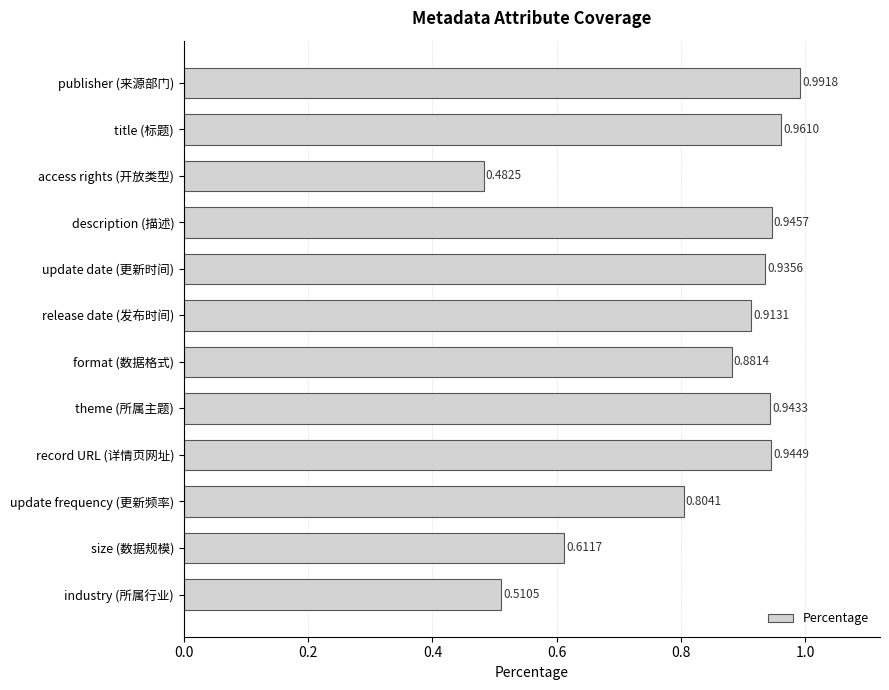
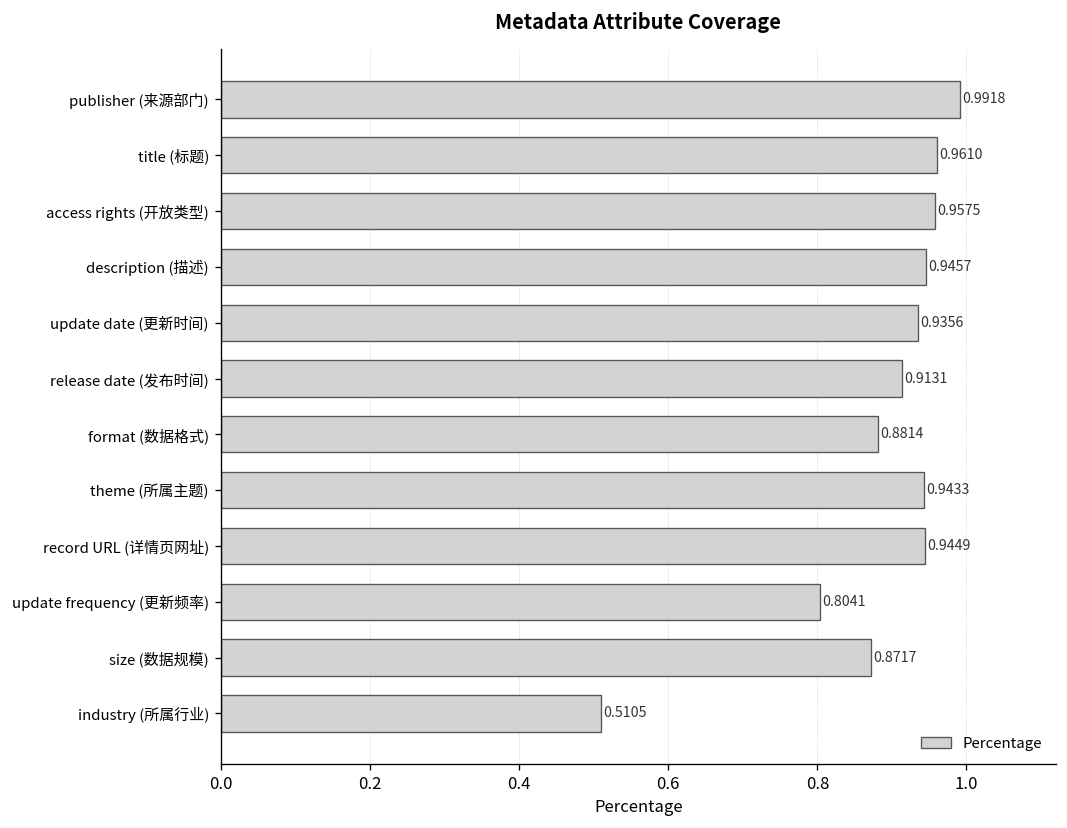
access rights (开放类型): 0.4825 -> 0.9575
size (数据规模): 0.6117 -> 0.8717
